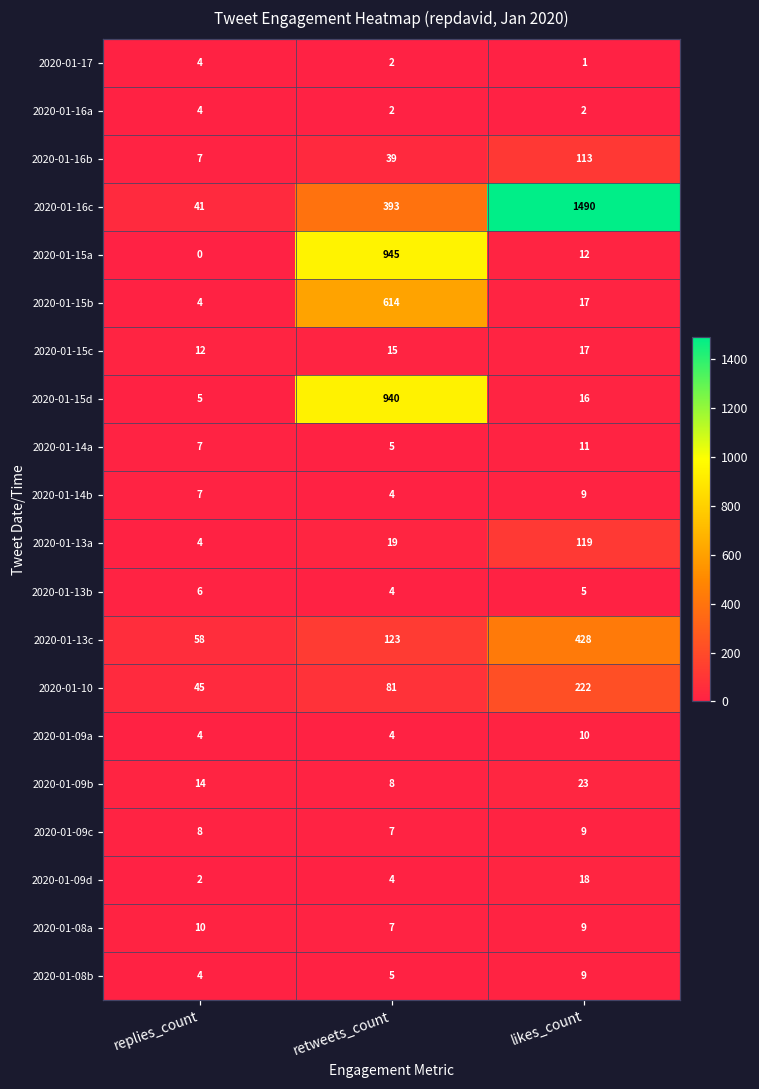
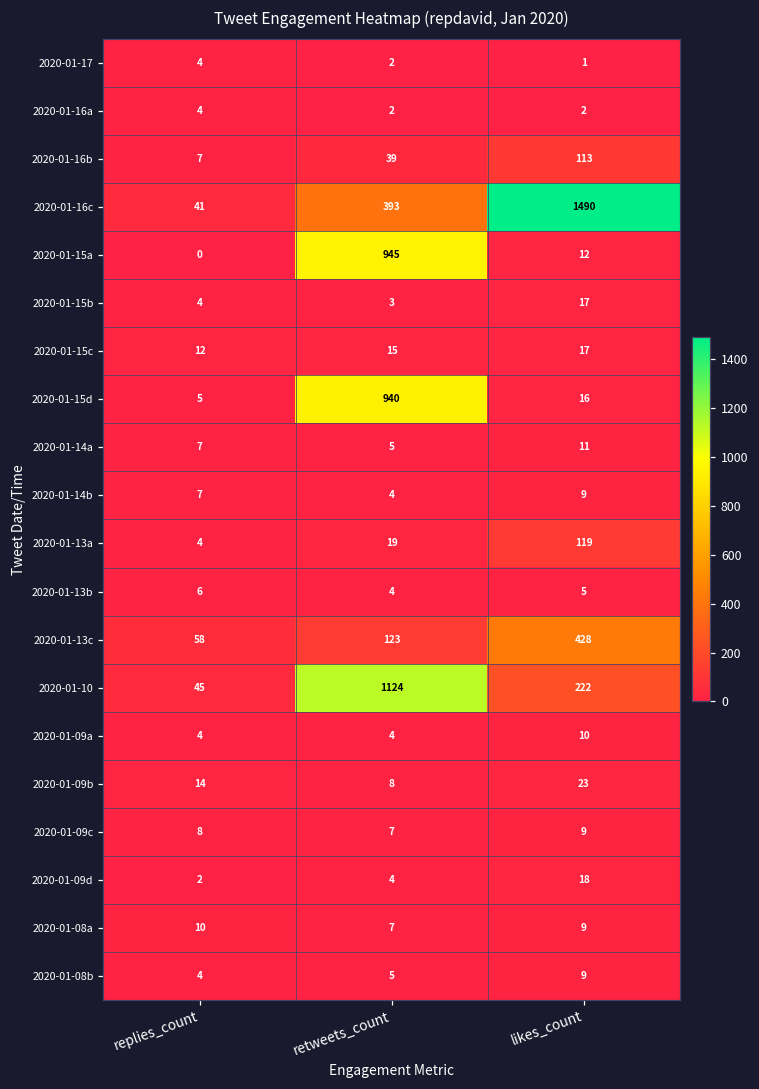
2020-01-15b, retweets_count: 614 -> 3
2020-01-10, retweets_count: 81 -> 1124
